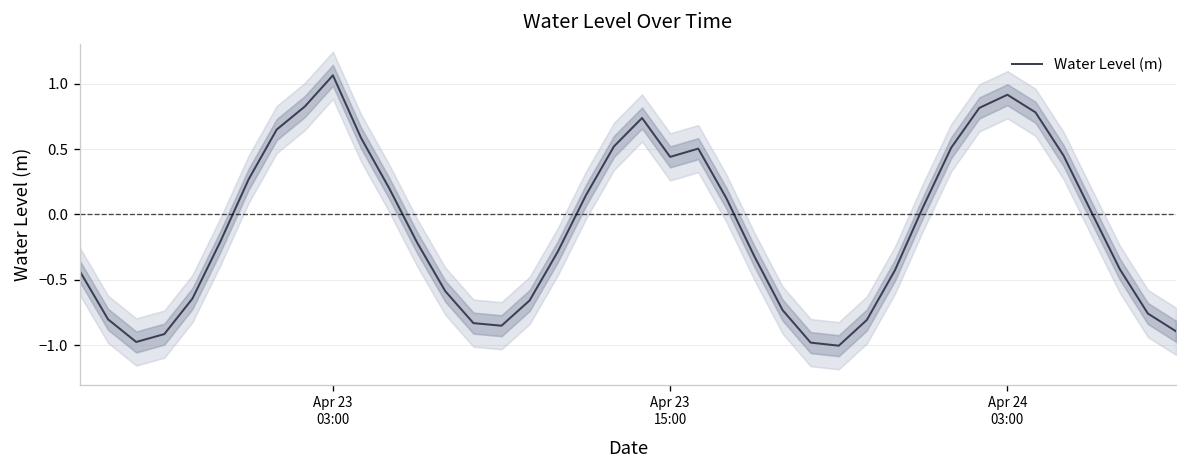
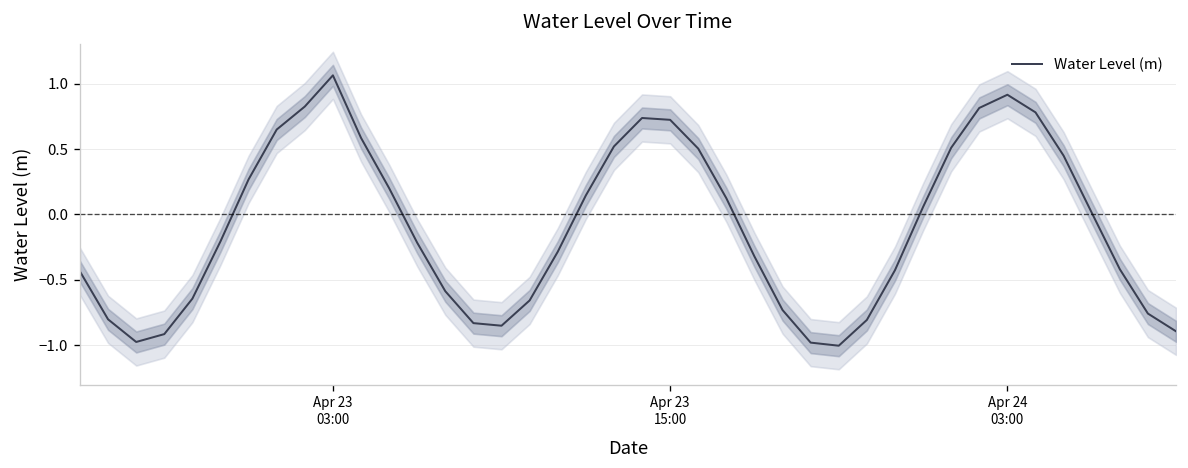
Water Level (m), Apr 23 15:00: 0.44 -> 0.72
